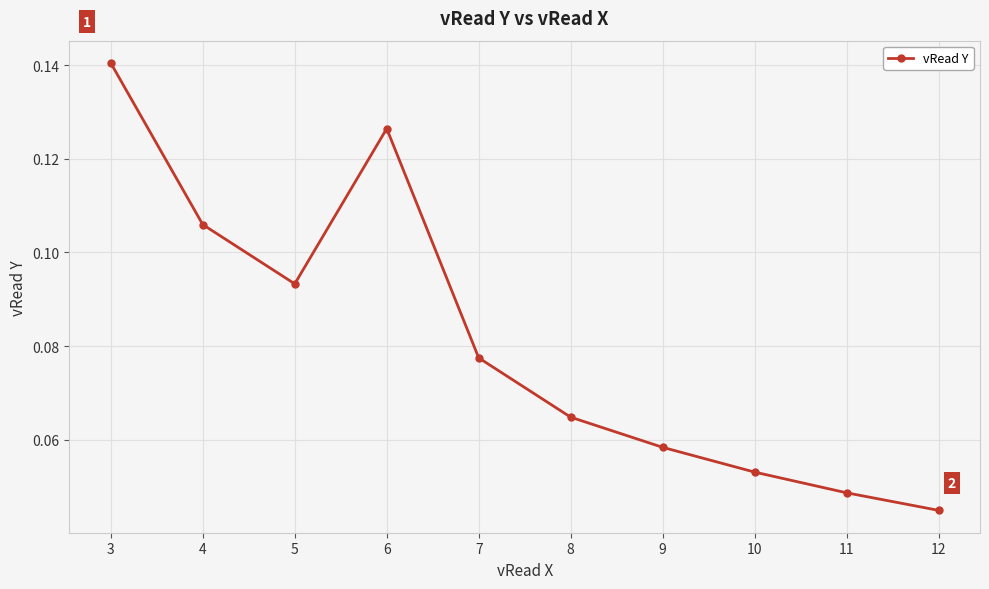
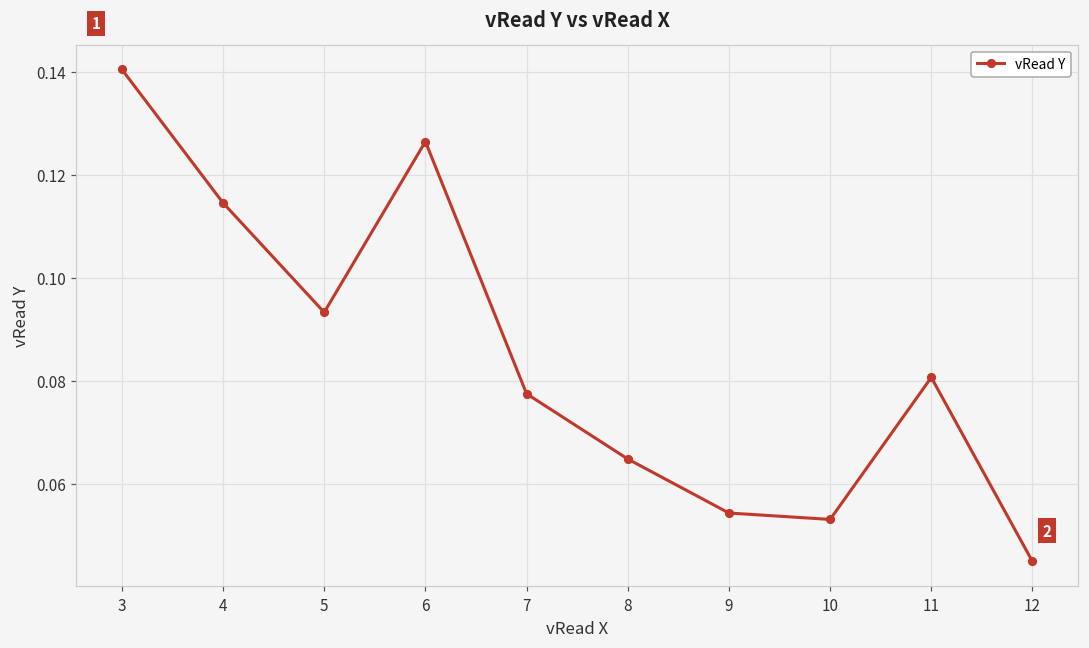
4: 0.106 -> 0.115
9: 0.058 -> 0.054
11: 0.049 -> 0.081
